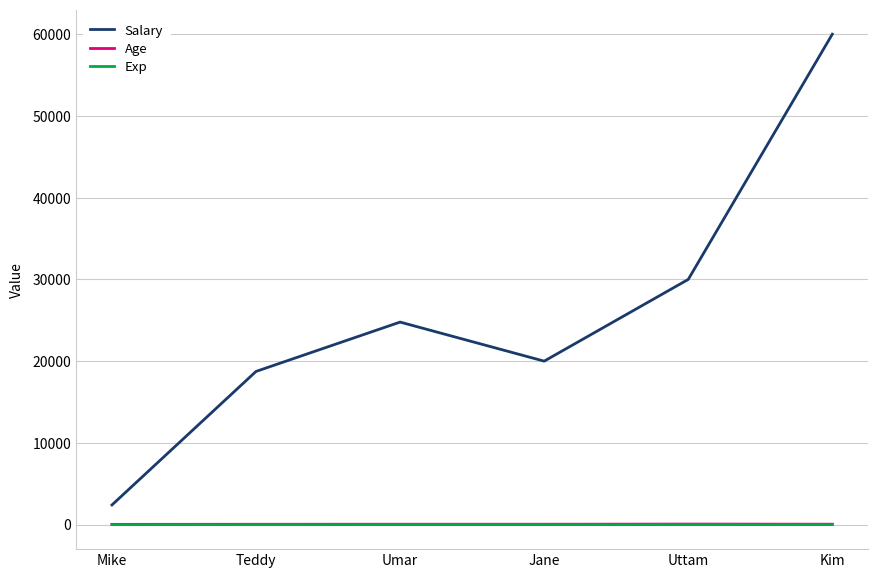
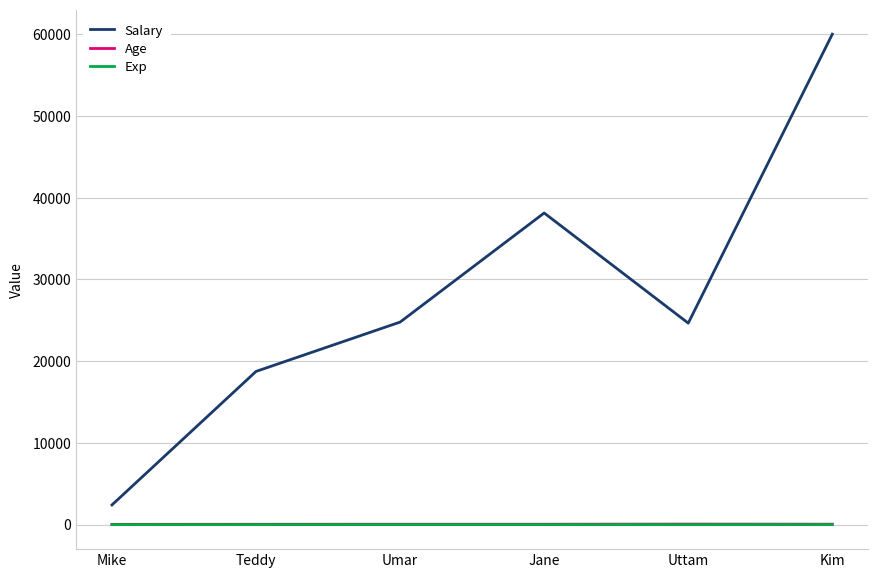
Salary, Jane: 20000 -> 38000
Salary, Uttam: 30000 -> 25000
